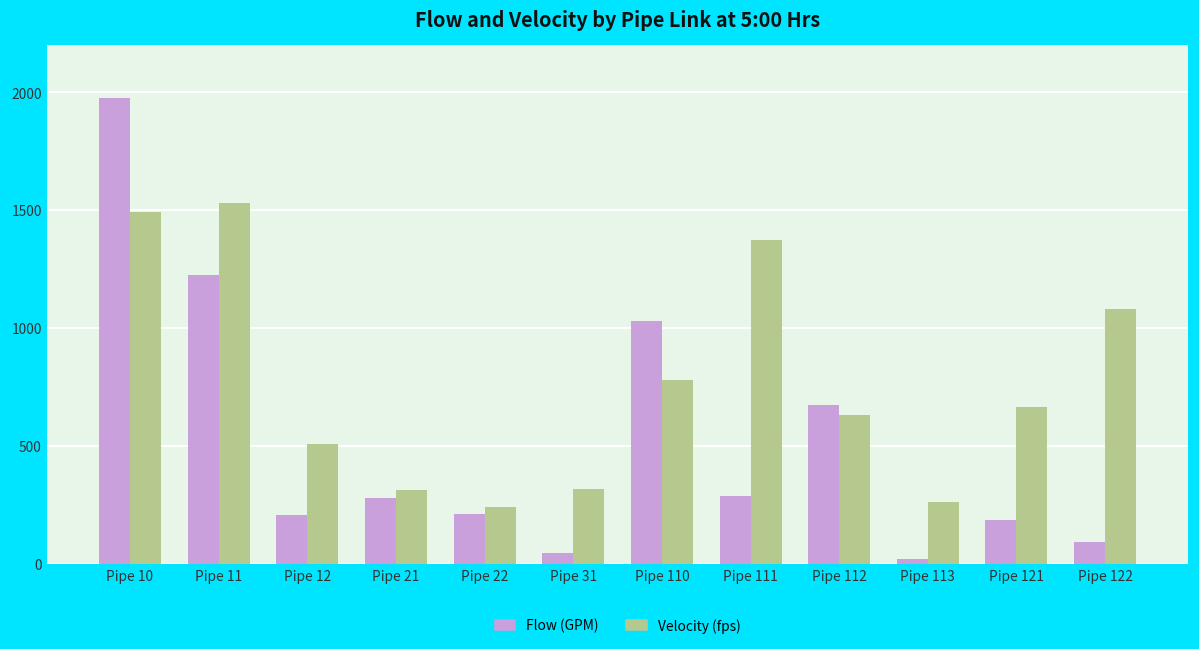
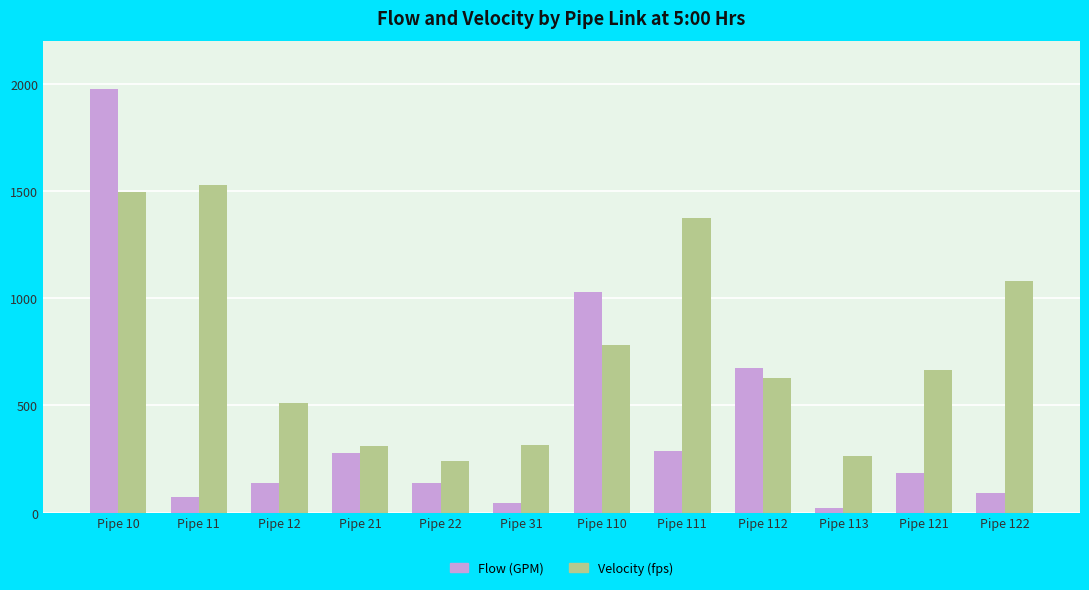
Flow (GPM), Pipe 11: 1220 -> 70
Flow (GPM), Pipe 12: 210 -> 140
Flow (GPM), Pipe 22: 210 -> 140
